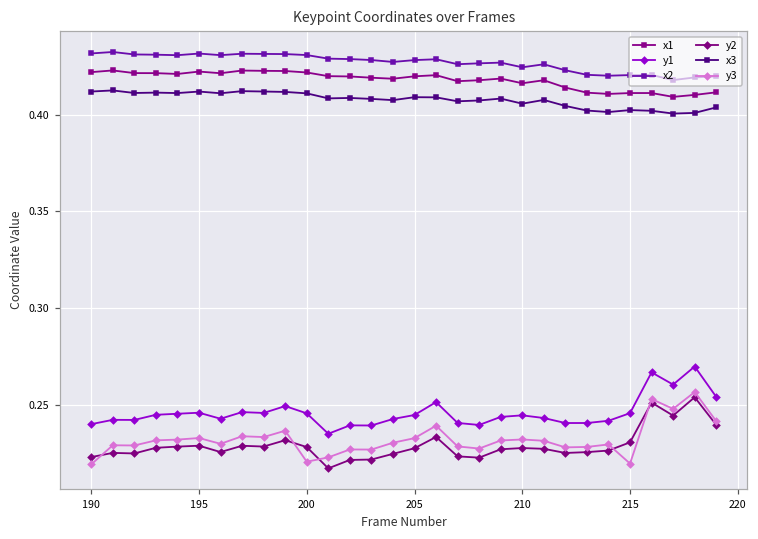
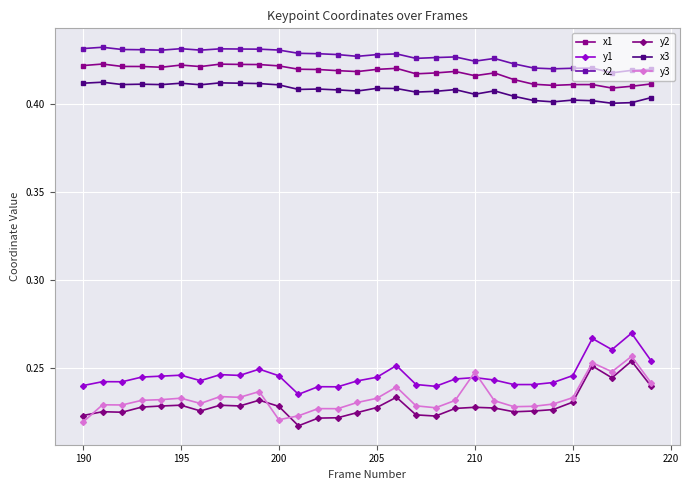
y3, 210: 0.232 -> 0.248
y3, 215: 0.220 -> 0.233
